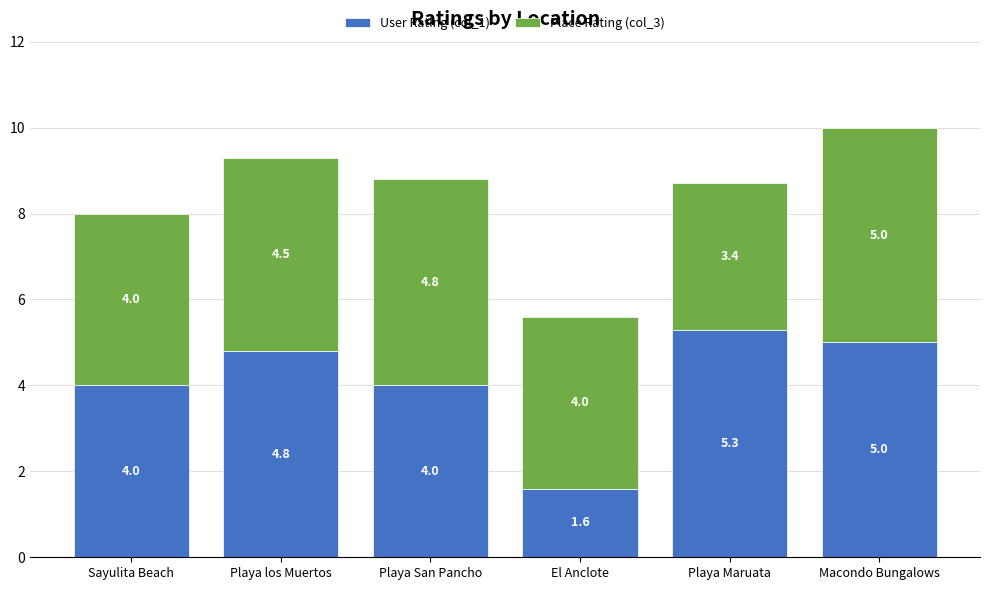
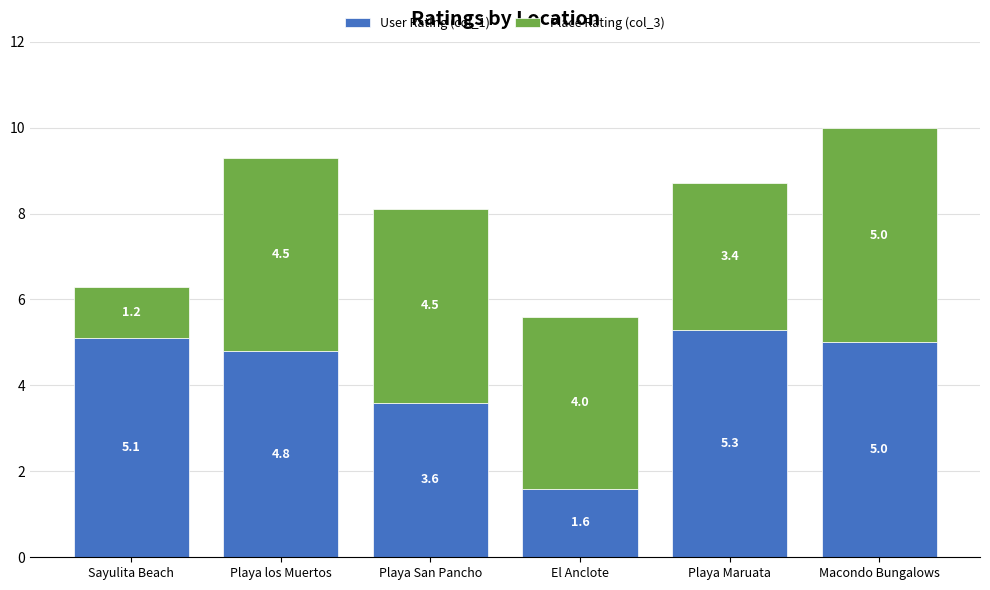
User Rating (col_1), Sayulita Beach: 4.0 -> 5.1
Place Rating (col_3), Sayulita Beach: 4.0 -> 1.2
User Rating (col_1), Playa San Pancho: 4.0 -> 3.6
Place Rating (col_3), Playa San Pancho: 4.8 -> 4.5
